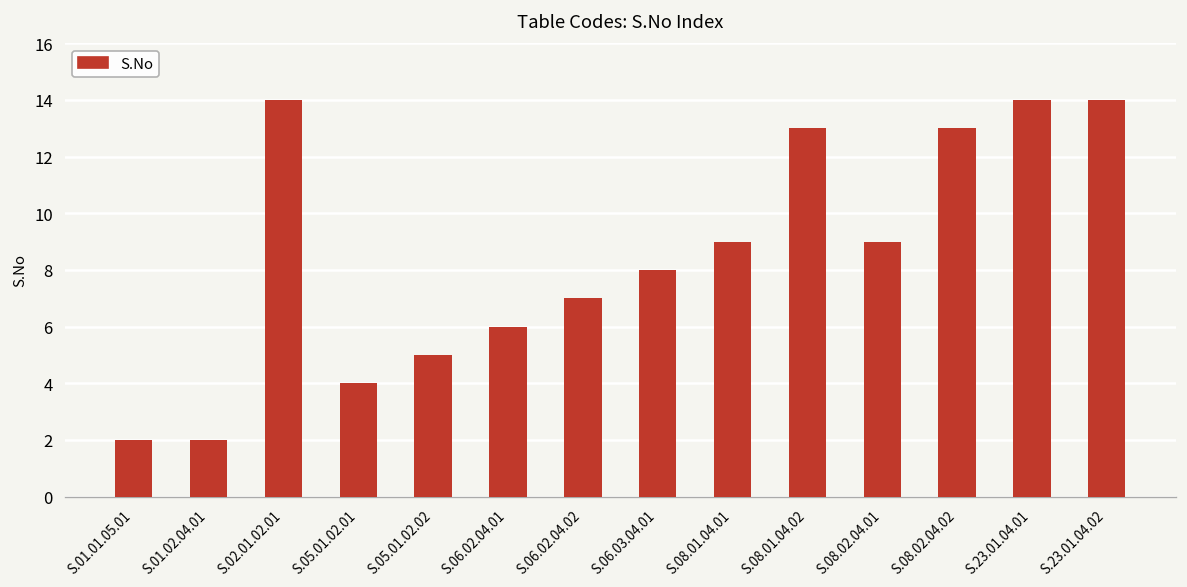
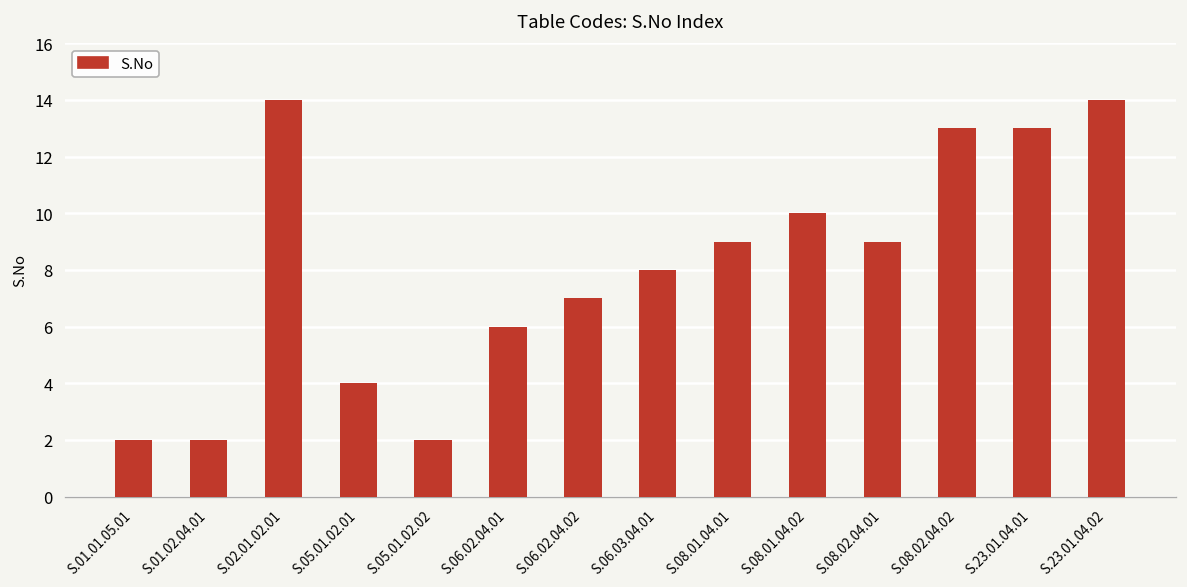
S.05.01.02.02: 5 -> 2
S.08.01.04.02: 13 -> 10
S.23.01.04.01: 14 -> 13
